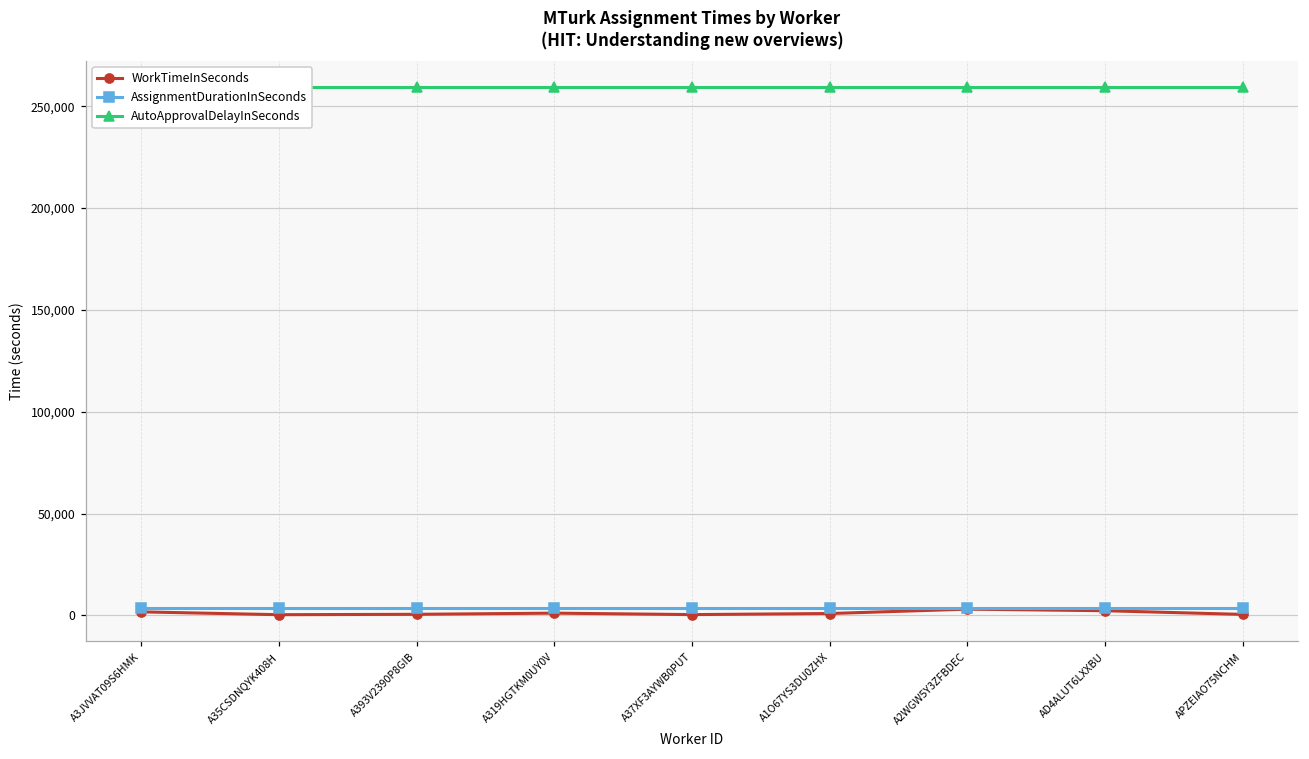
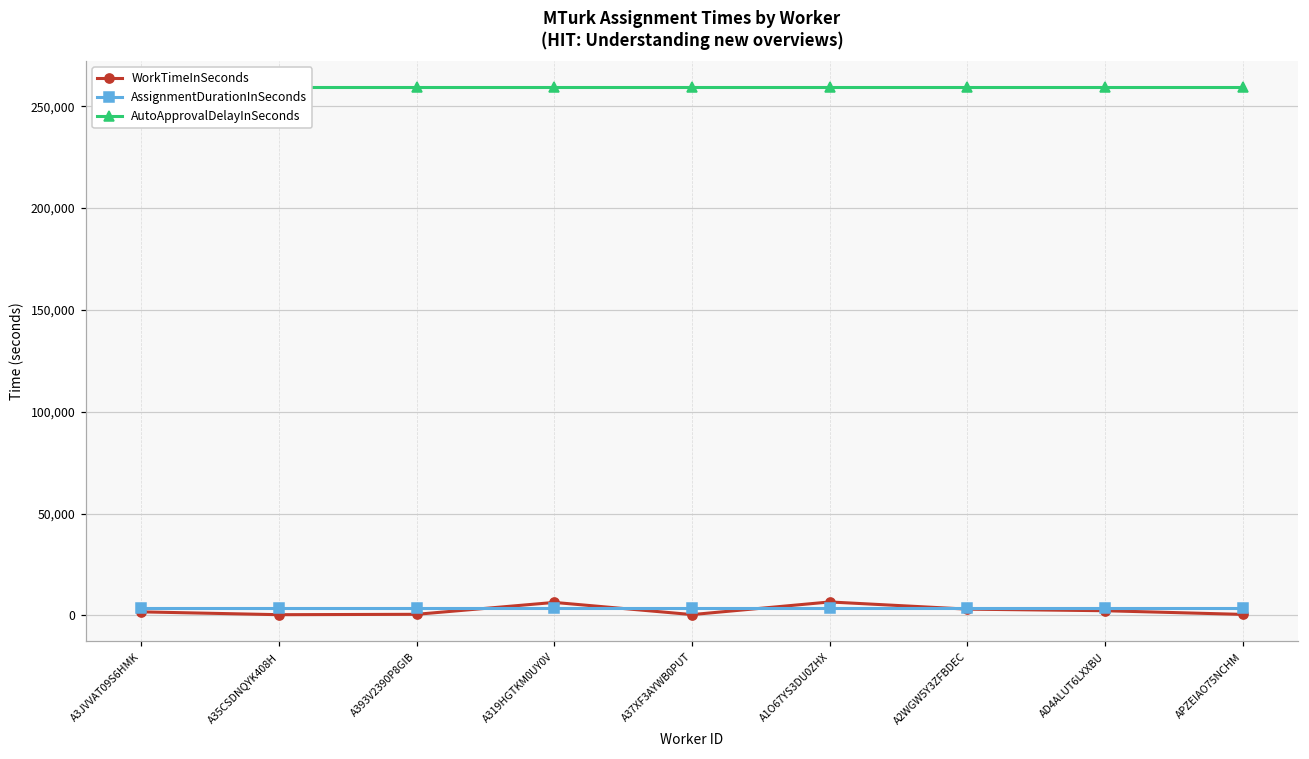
WorkTimeInSeconds, A319HGTKM0UY0V: 1,000 -> 6,000
WorkTimeInSeconds, A1O67YS3DU0ZHX: 1,000 -> 7,000
